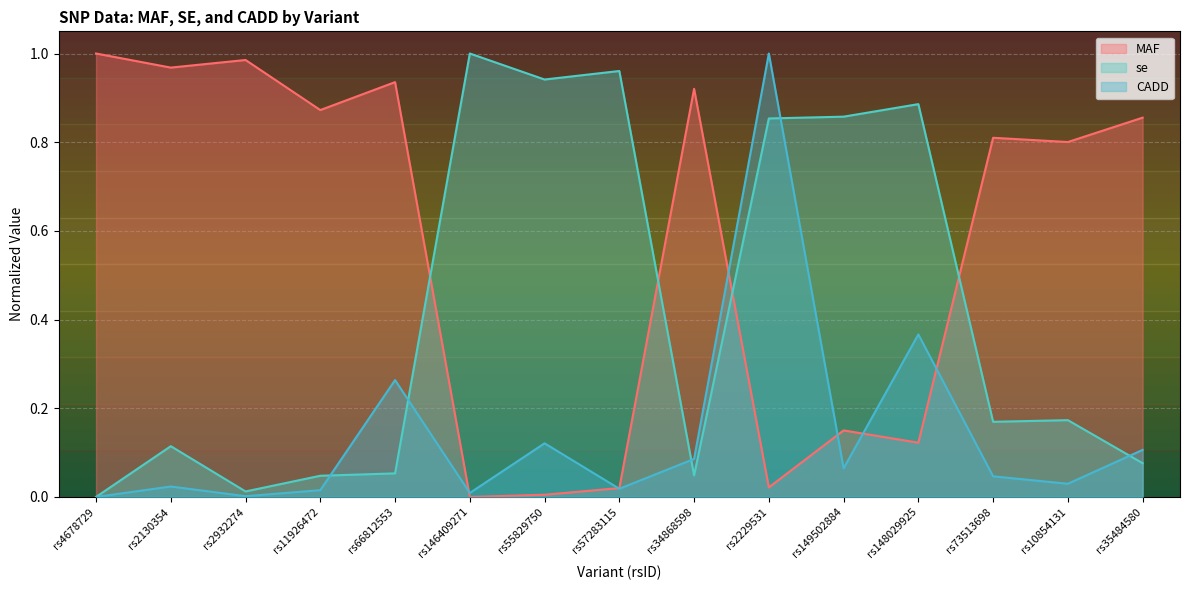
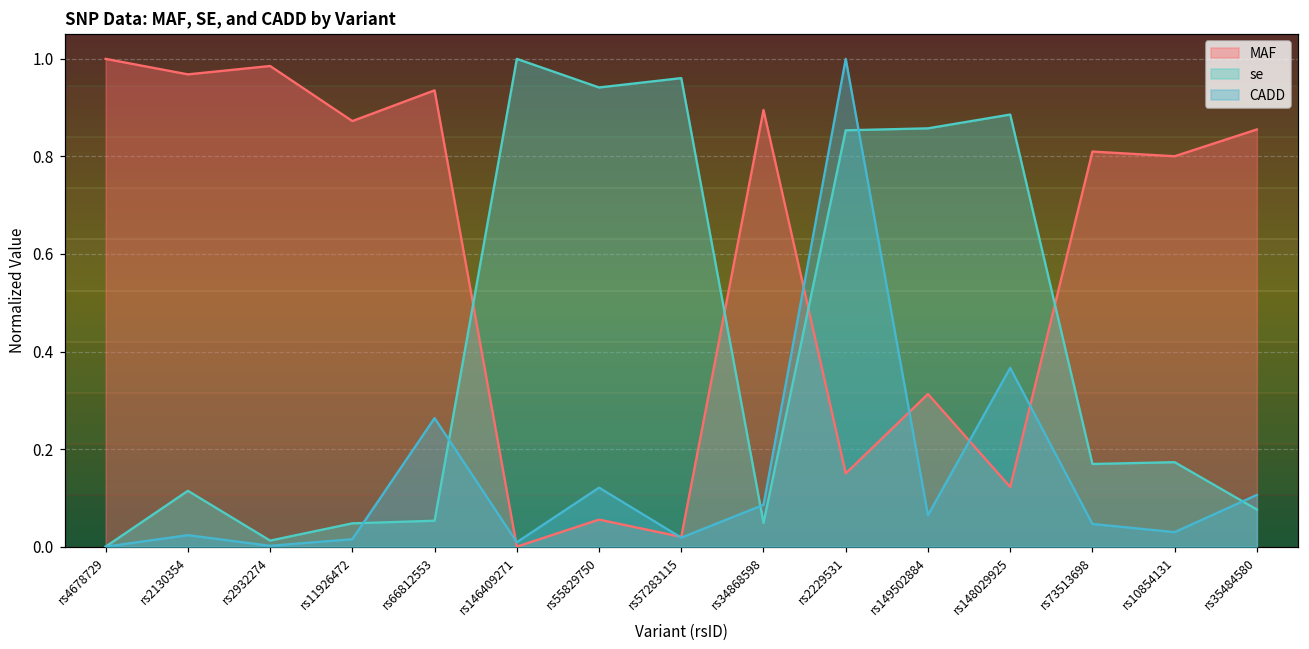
MAF, rs55829750: 0.00 -> 0.06
MAF, rs34868598: 0.92 -> 0.90
MAF, rs2229531: 0.02 -> 0.15
MAF, rs149502884: 0.15 -> 0.31
